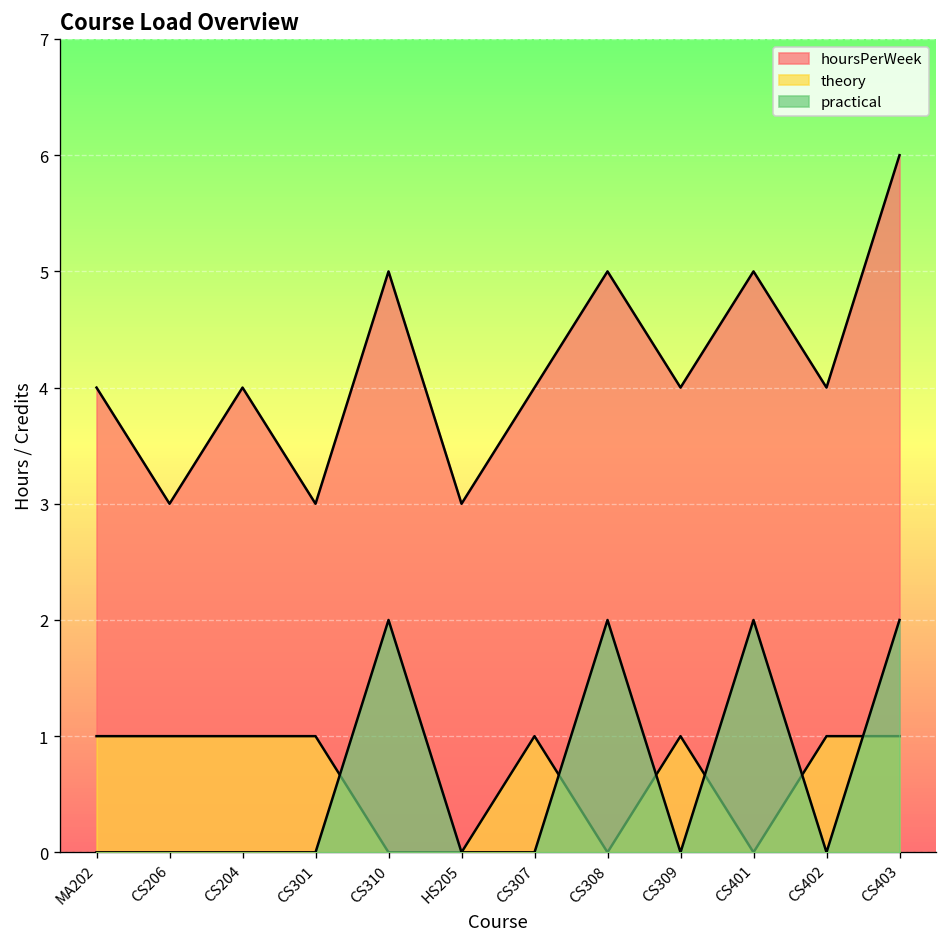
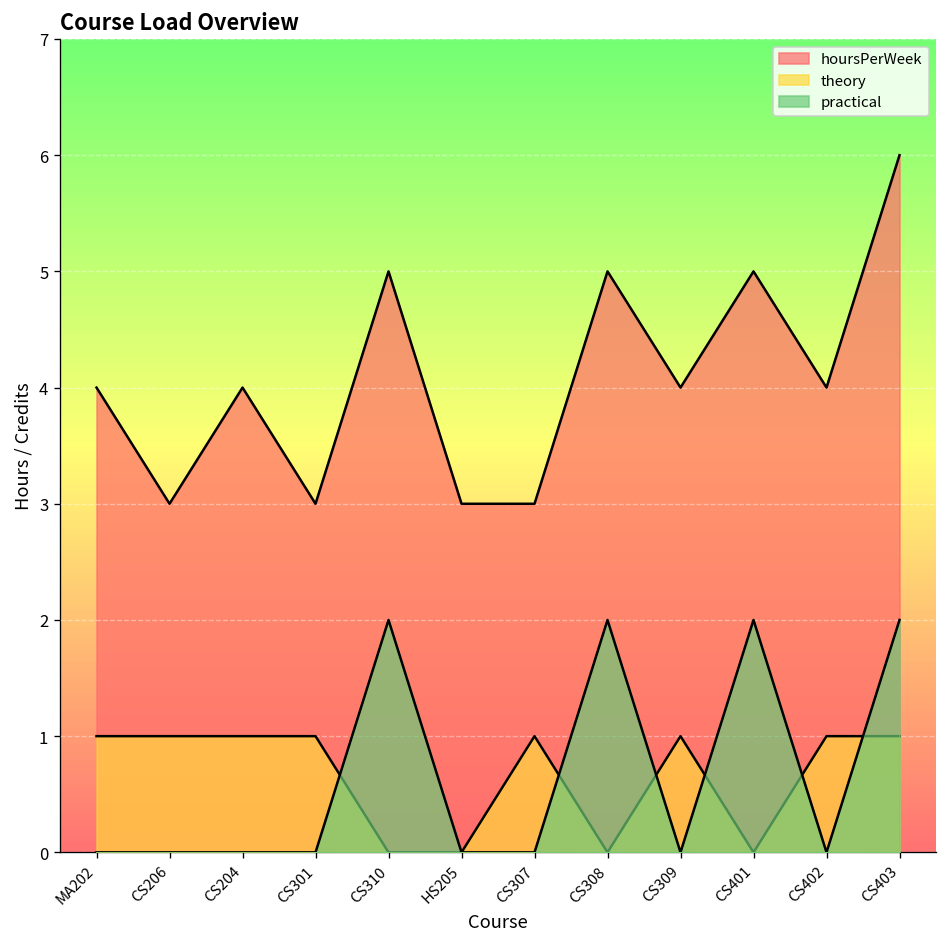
hoursPerWeek, CS307: 4 -> 3
